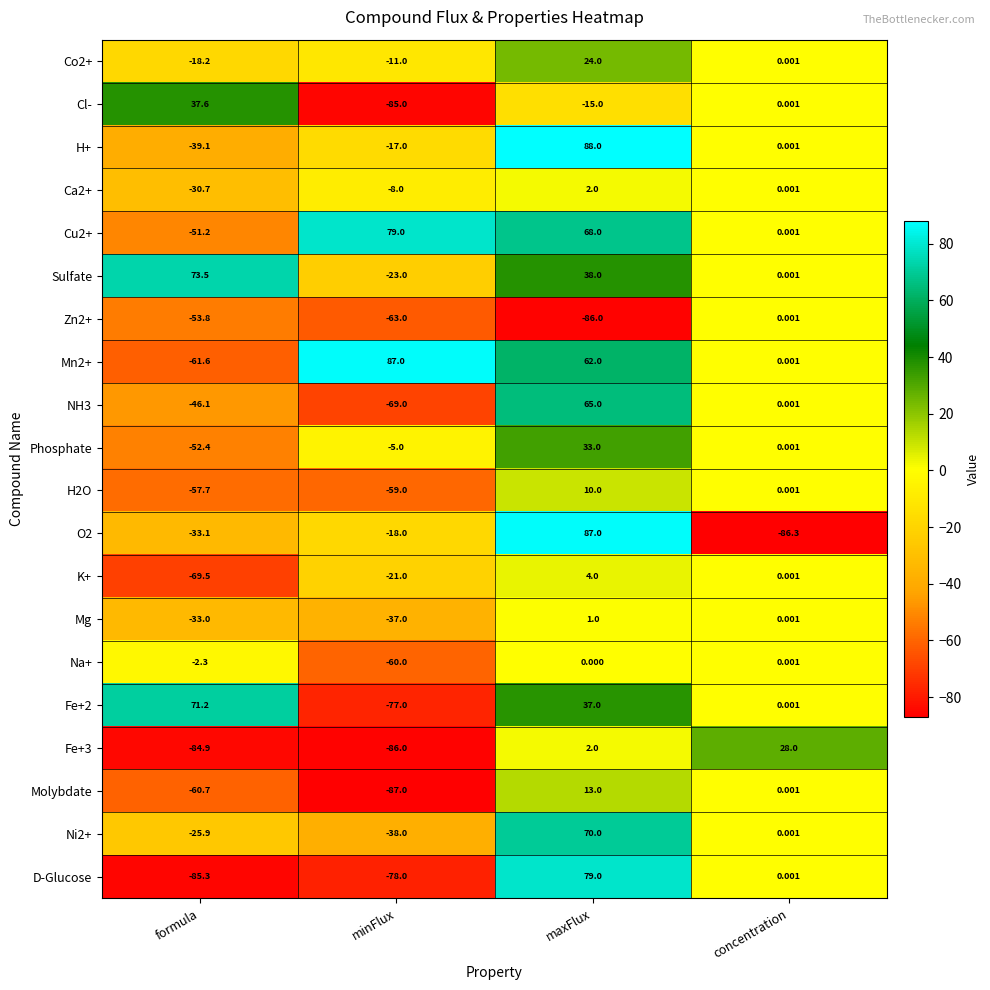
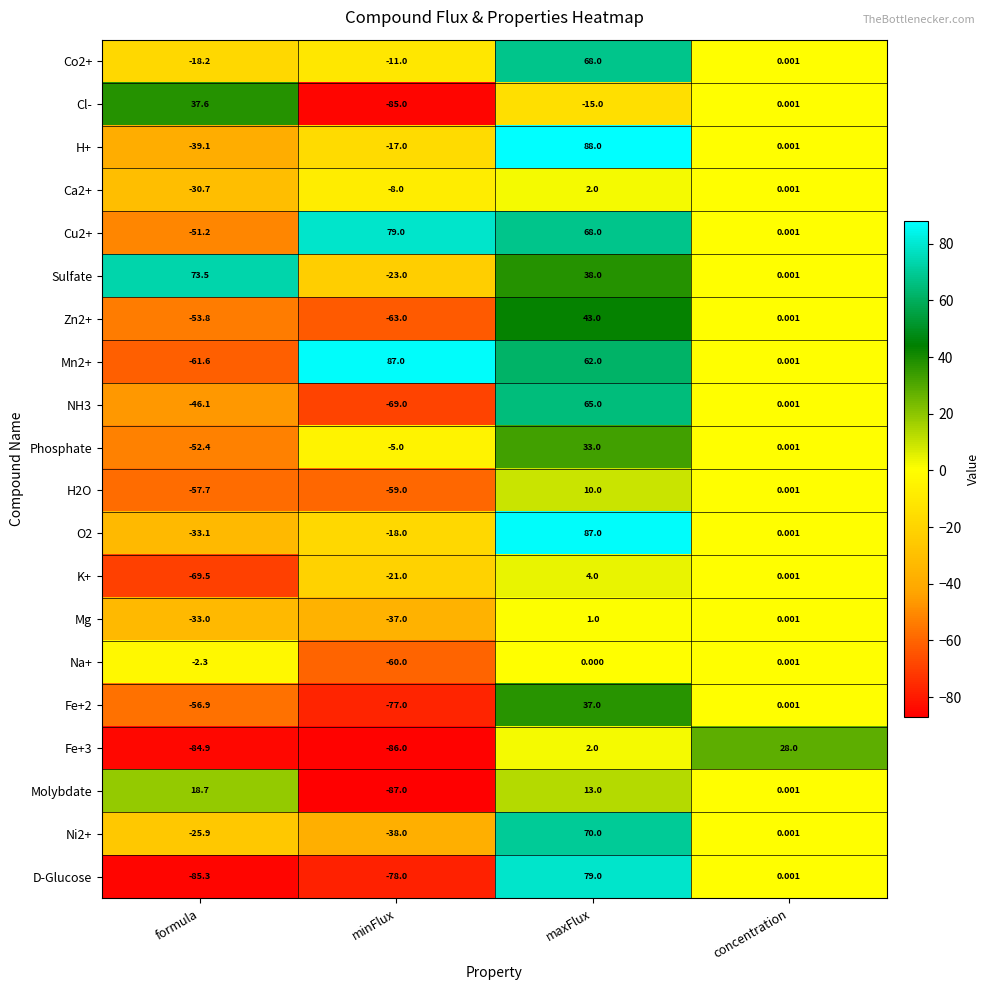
Co2+, maxFlux: 24.0 -> 68.0
Zn2+, maxFlux: -86.0 -> 43.0
O2, concentration: -86.3 -> 0.001
Fe+2, formula: 71.2 -> -56.9
Molybdate, formula: -60.7 -> 18.7
